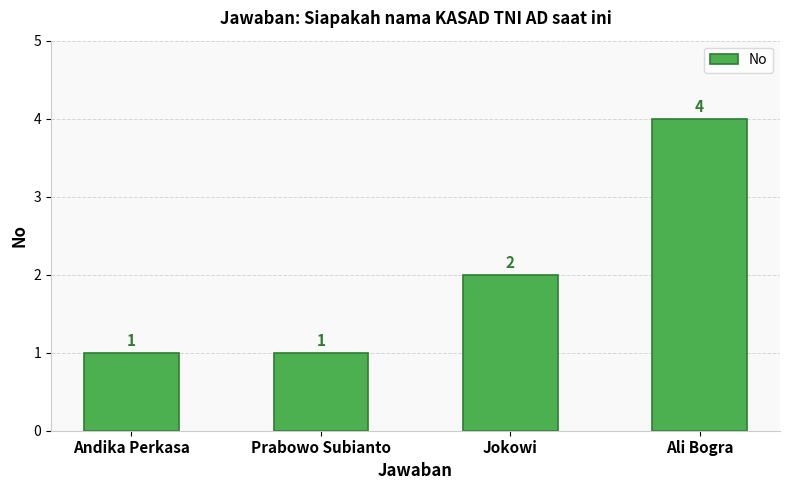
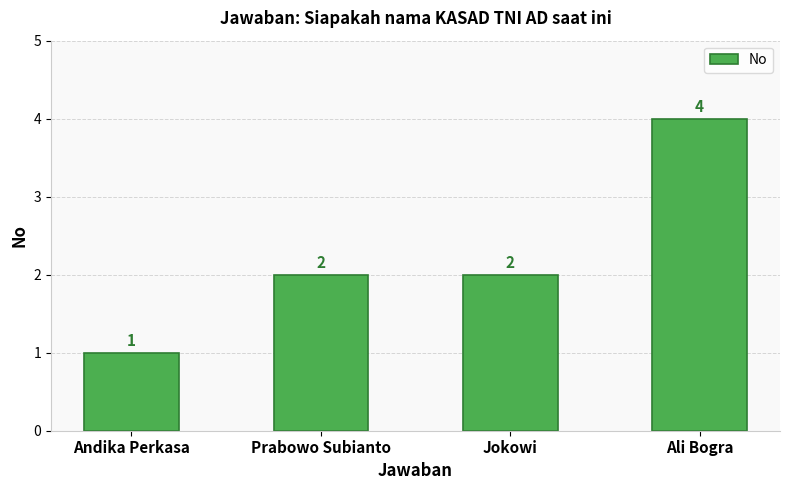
Prabowo Subianto: 1 -> 2
